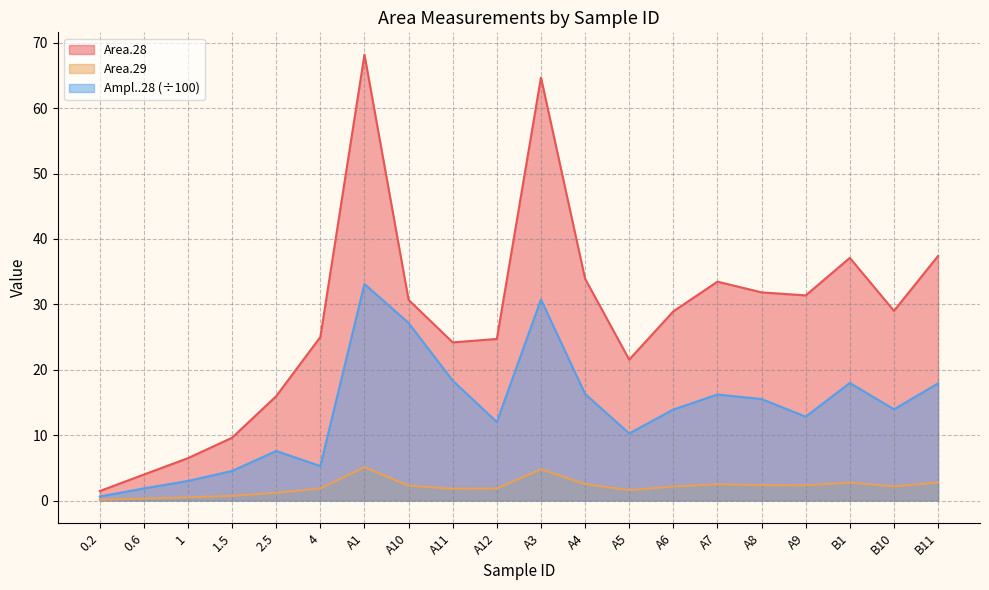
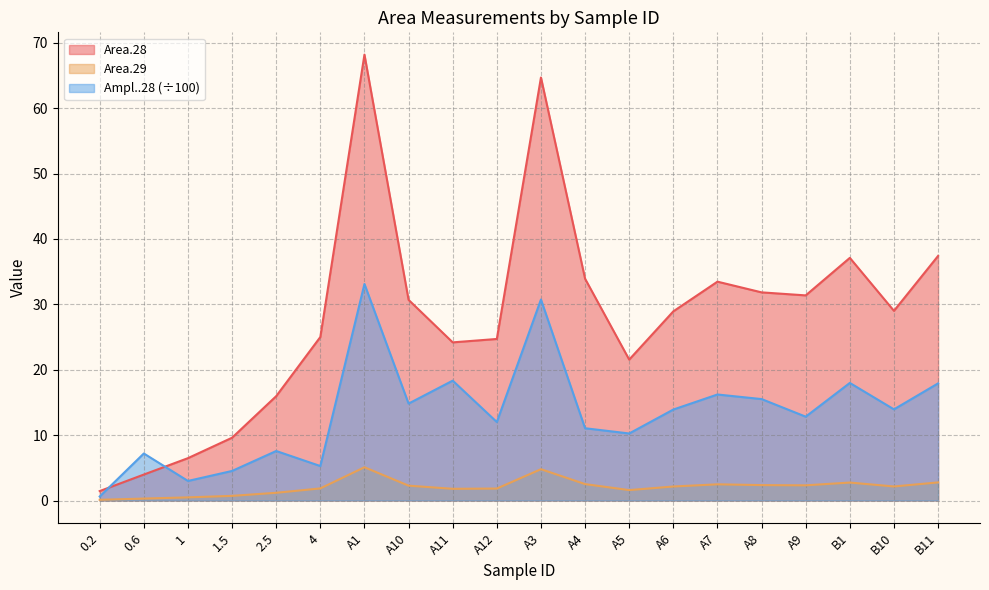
Ampl..28 (÷100), 0.6: 2 -> 7
Ampl..28 (÷100), A10: 27 -> 15
Ampl..28 (÷100), A4: 16 -> 11
